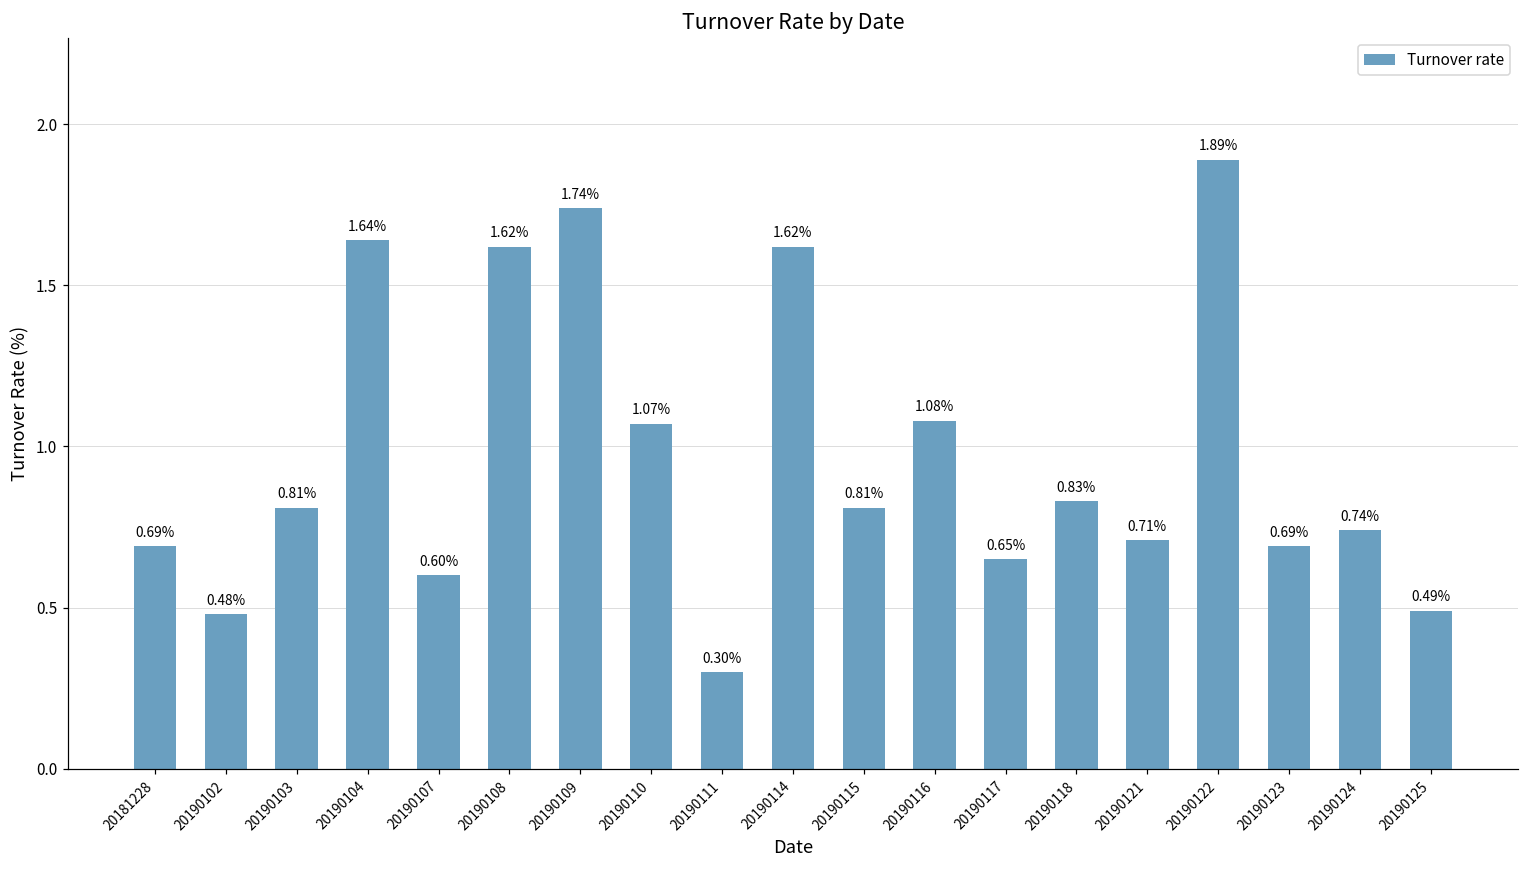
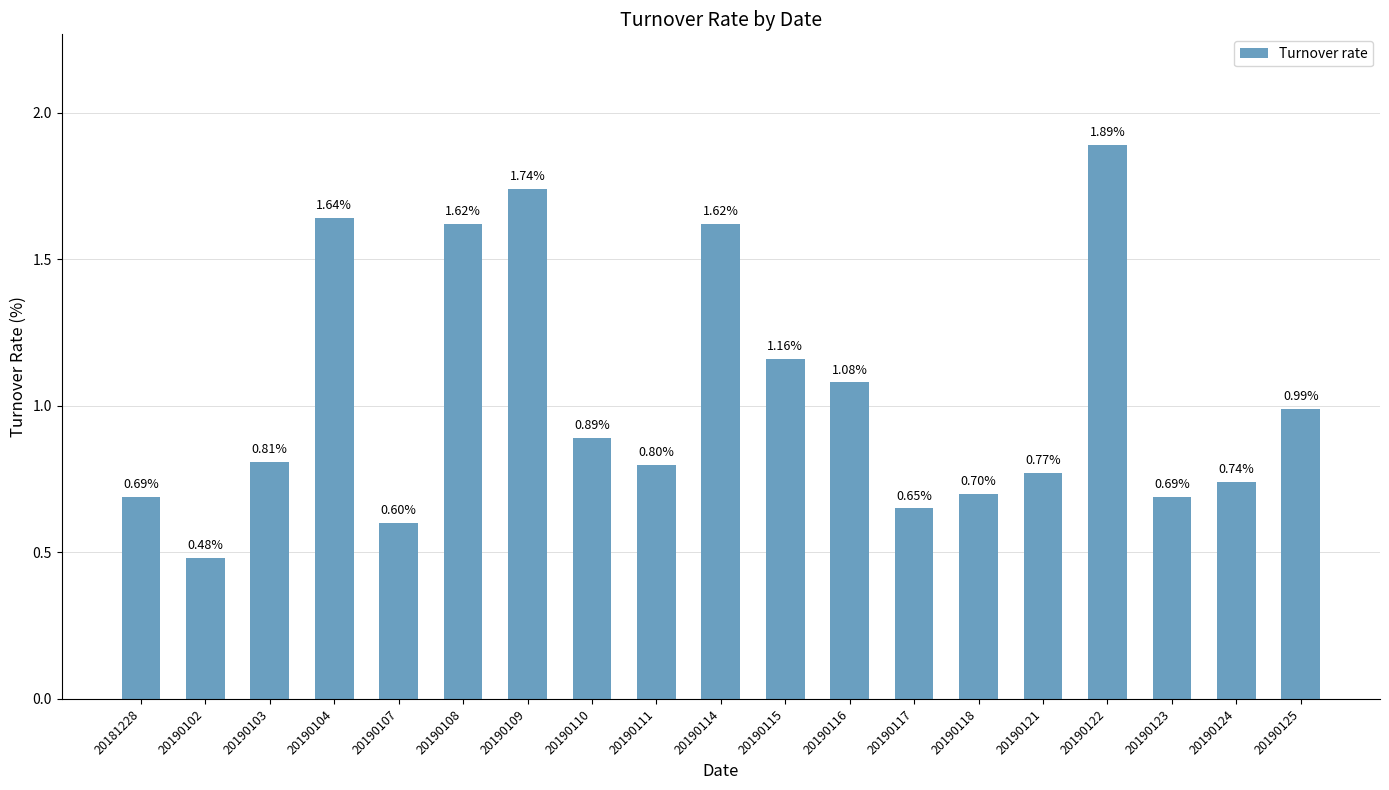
20190110: 1.07% -> 0.89%
20190111: 0.30% -> 0.80%
20190115: 0.81% -> 1.16%
20190118: 0.83% -> 0.70%
20190121: 0.71% -> 0.77%
20190125: 0.49% -> 0.99%
